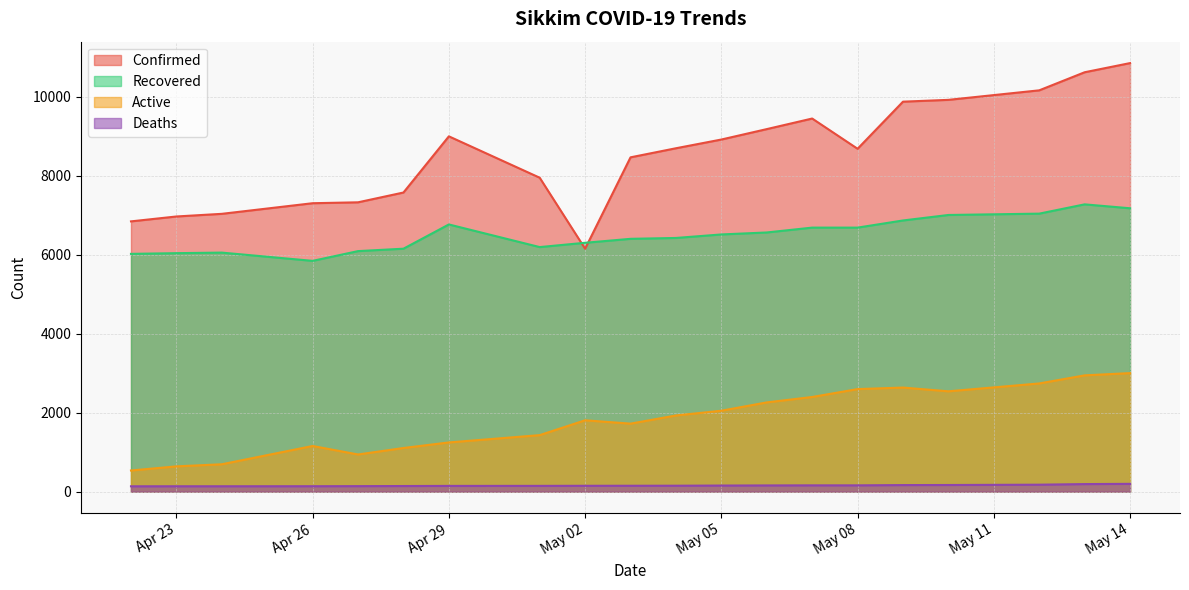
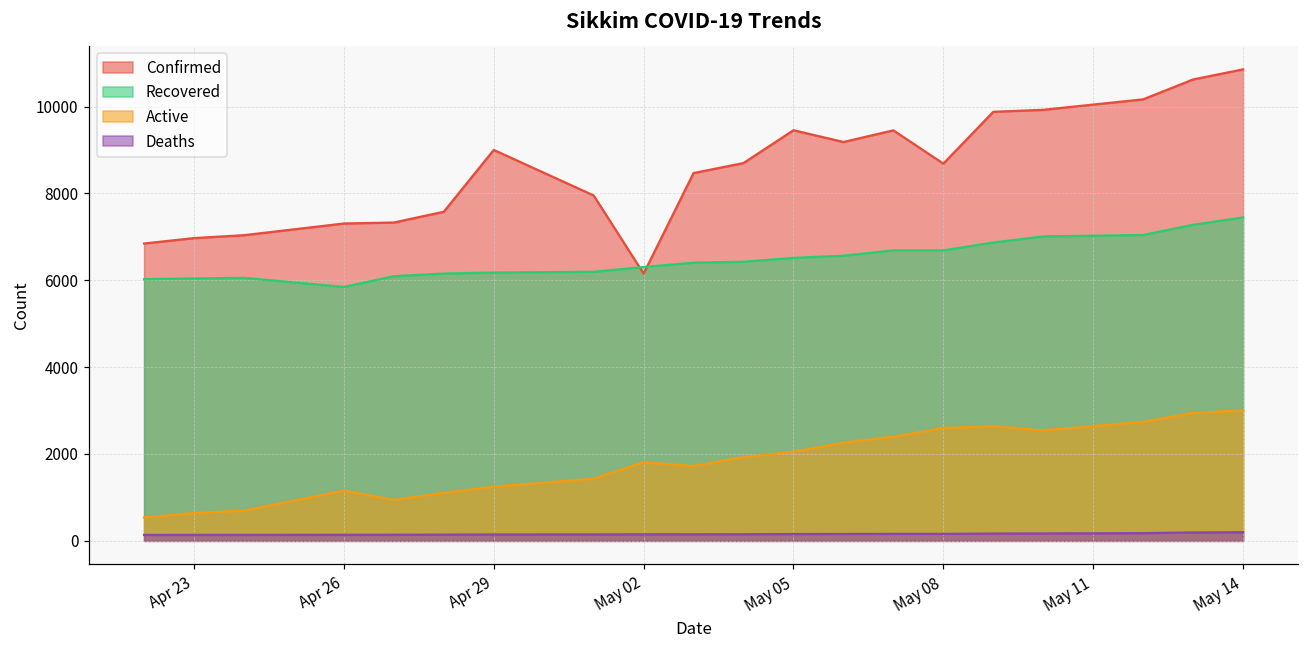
Recovered, Apr 29: 6800 -> 6200
Confirmed, May 05: 8900 -> 9500
Recovered, May 14: 7200 -> 7400
